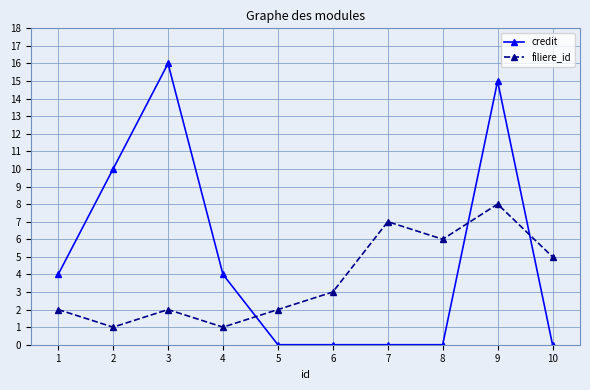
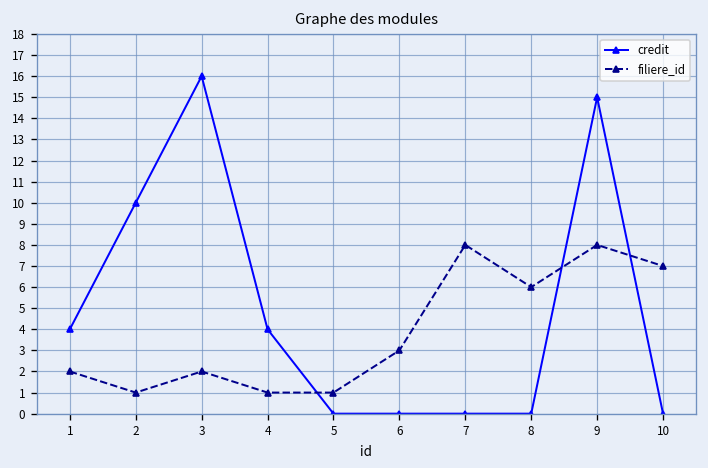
filiere_id, 5: 2 -> 1
filiere_id, 7: 7 -> 8
filiere_id, 10: 5 -> 7
